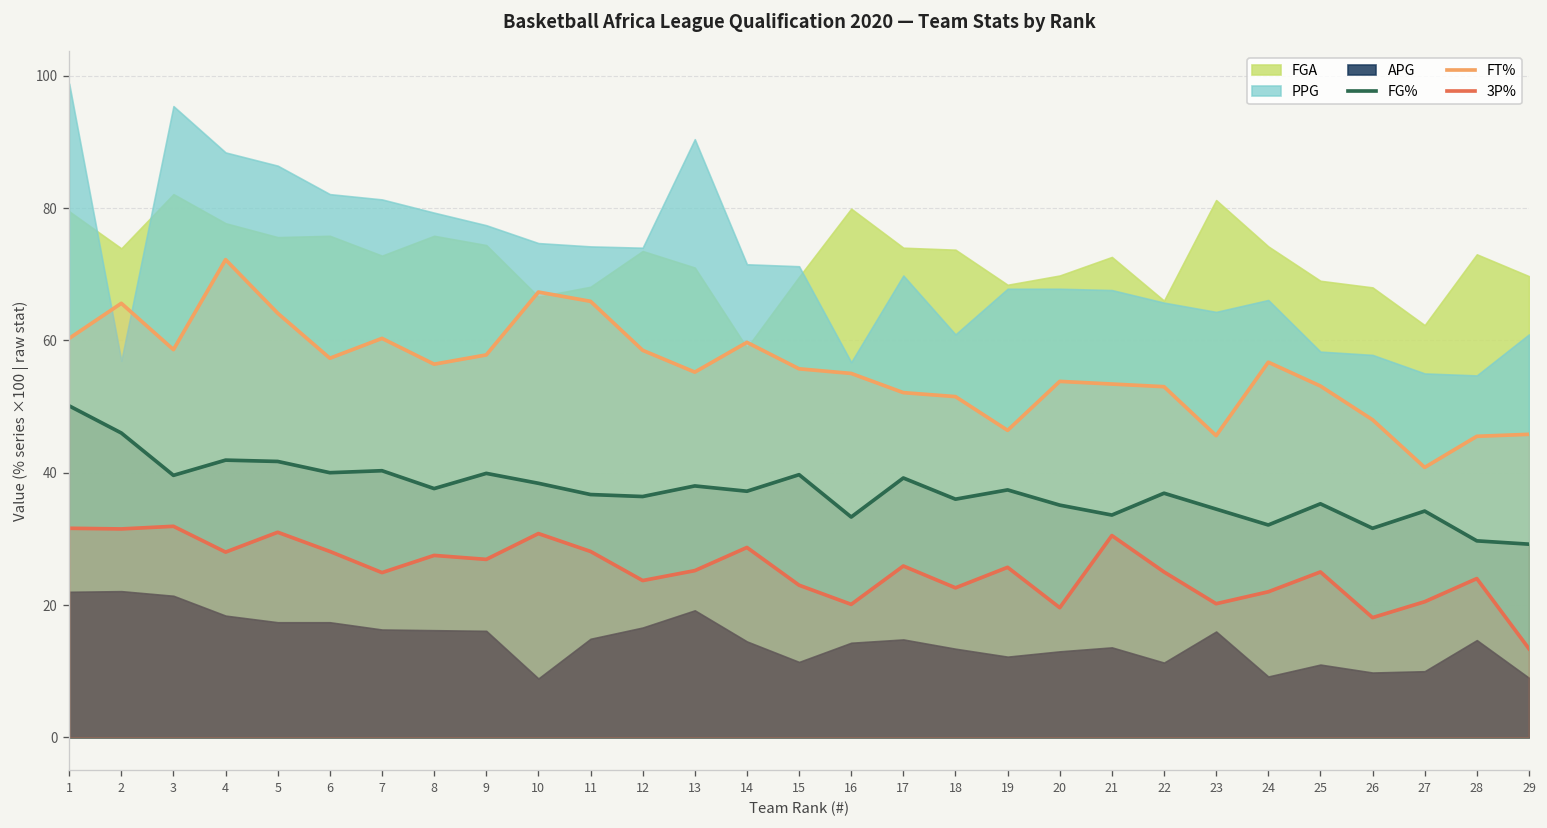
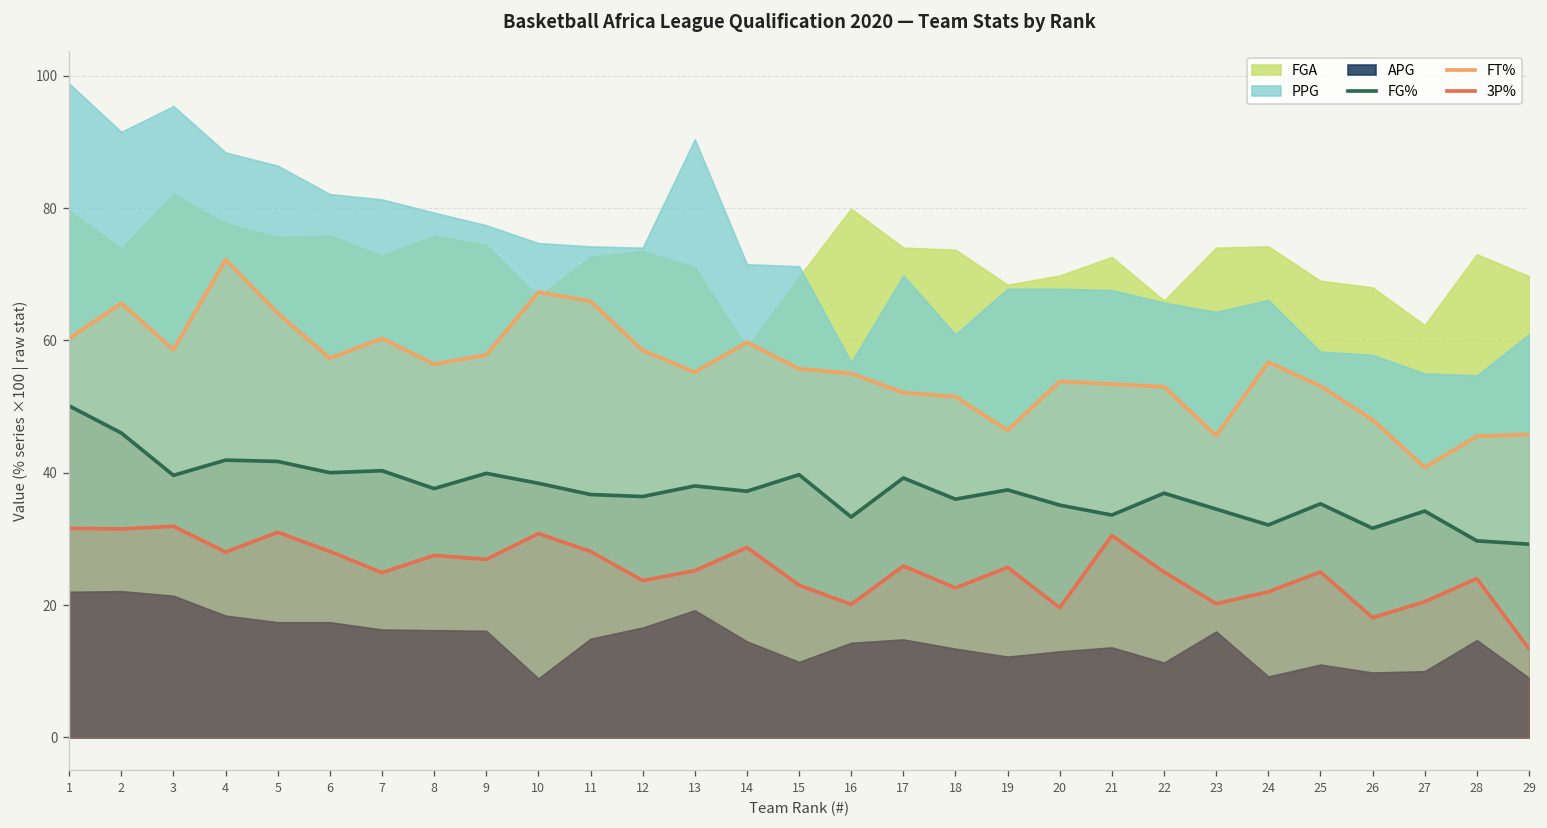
PPG, 2: 57 -> 92
FGA, 11: 68 -> 73
FGA, 23: 81 -> 74
